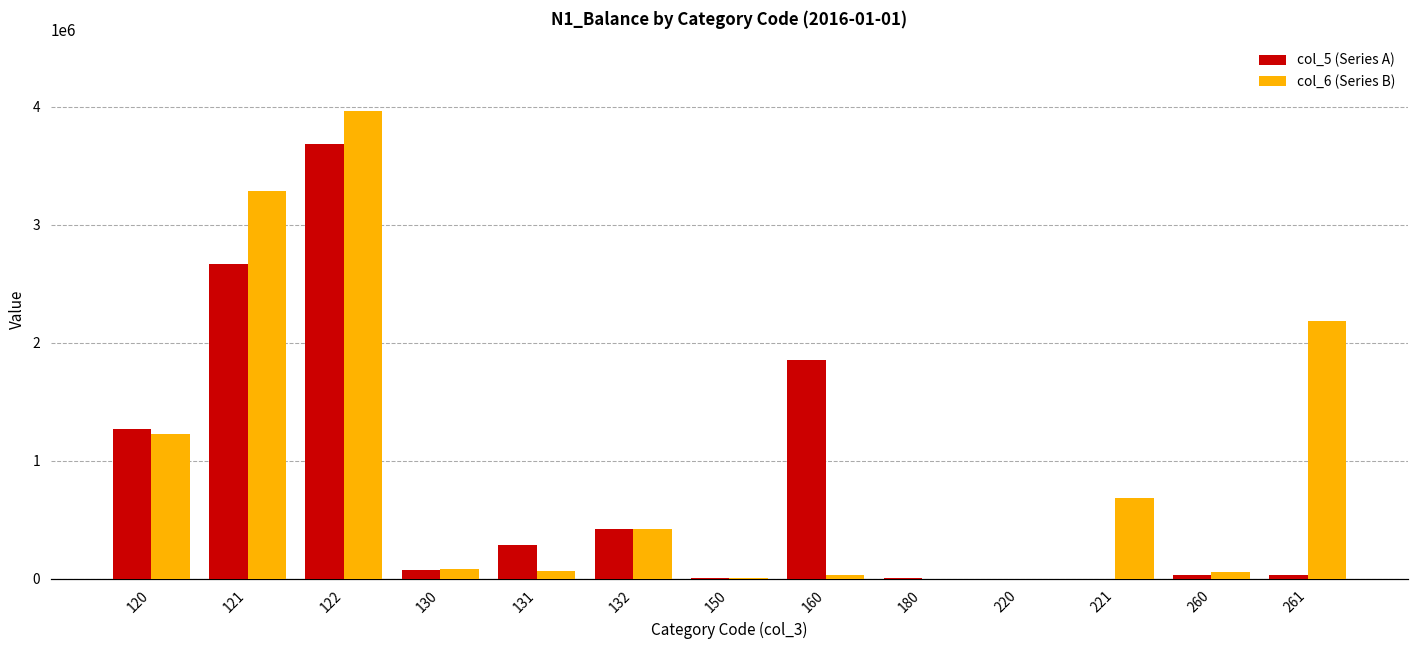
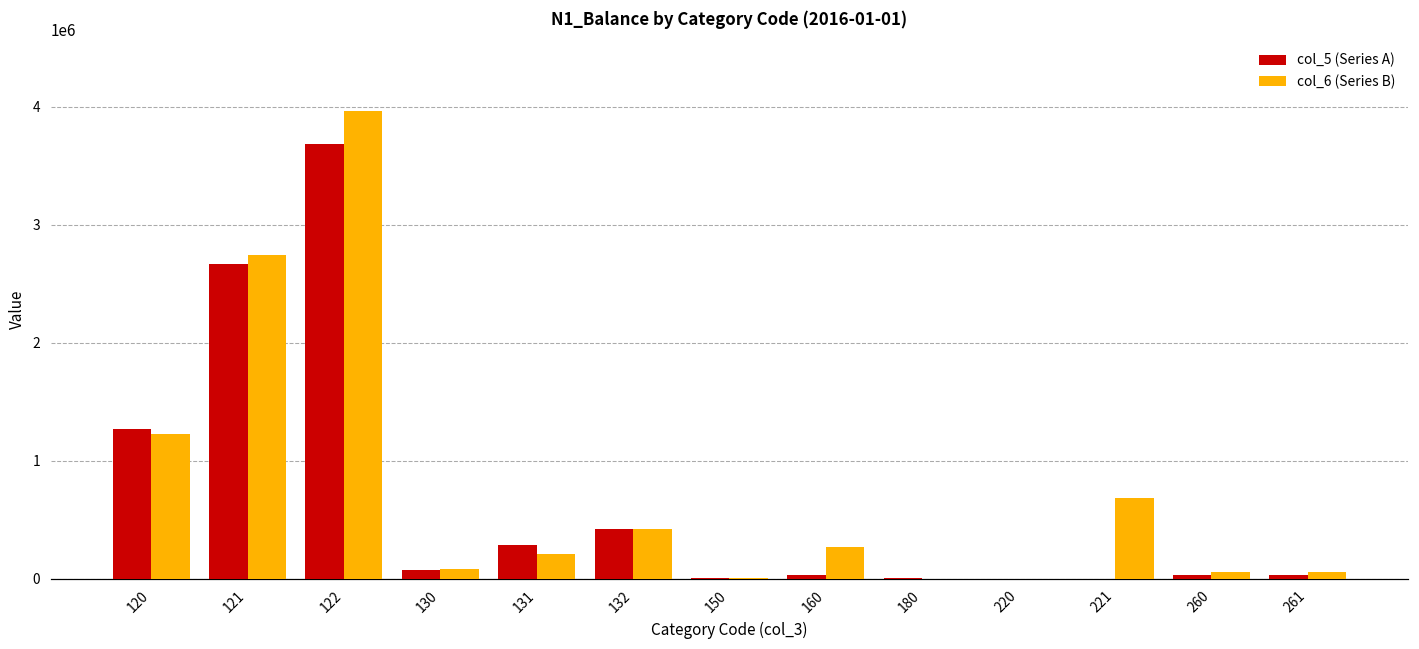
col_6 (Series B), 121: 3280000 -> 2740000
col_6 (Series B), 131: 60000 -> 210000
col_5 (Series A), 160: 1850000 -> 30000
col_6 (Series B), 160: 30000 -> 270000
col_6 (Series B), 261: 2190000 -> 50000
